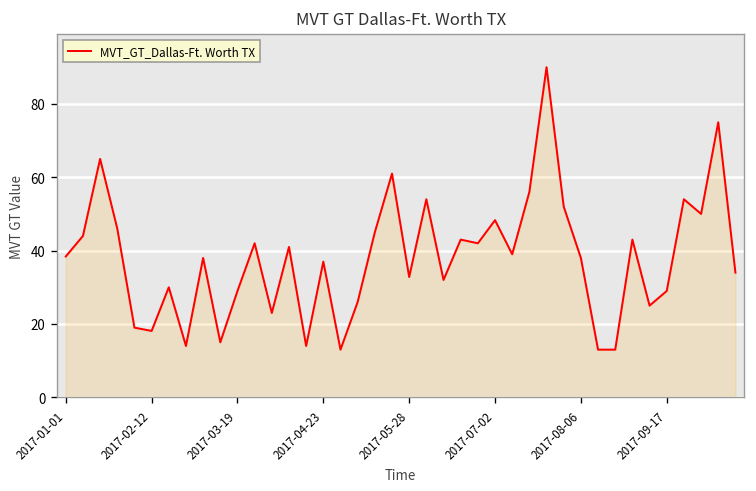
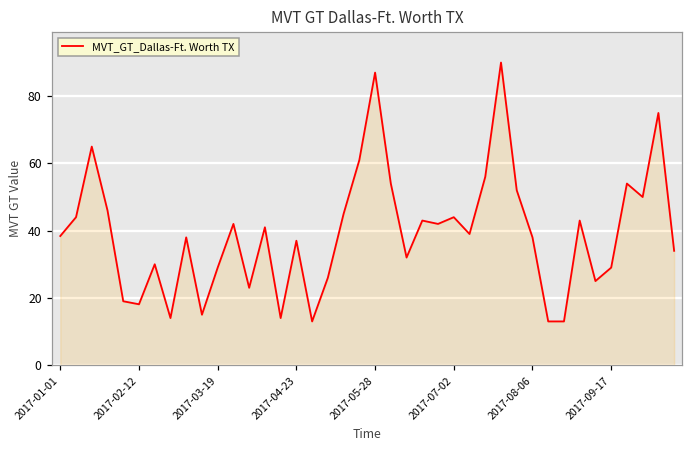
2017-05-28: 33 -> 87
2017-07-02: 48 -> 44
